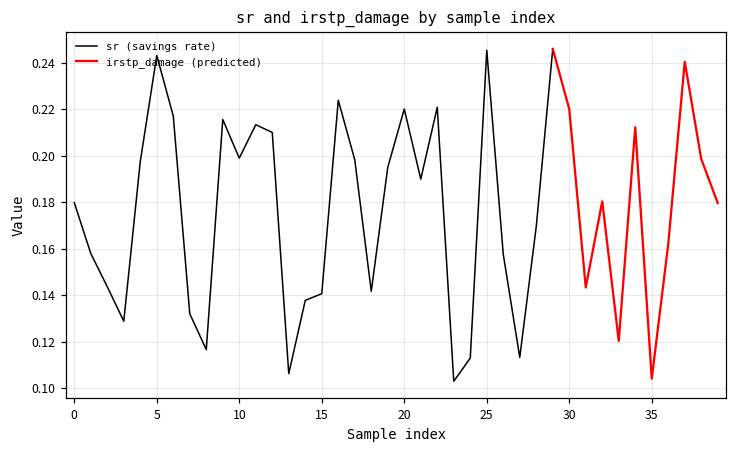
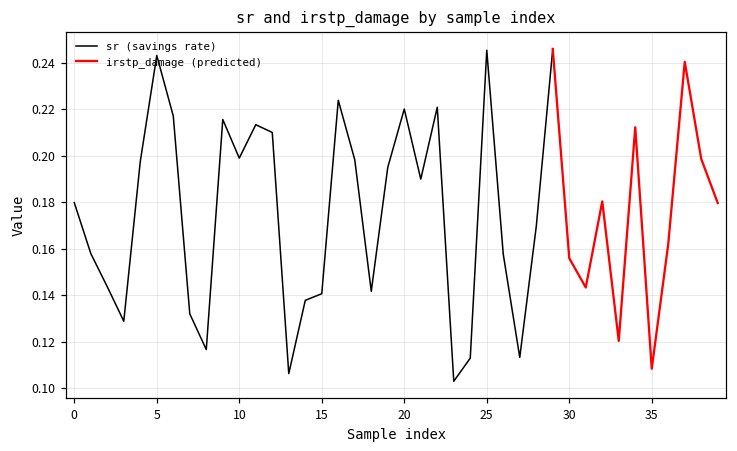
irstp_damage (predicted), 30: 0.220 -> 0.156
irstp_damage (predicted), 35: 0.104 -> 0.108
